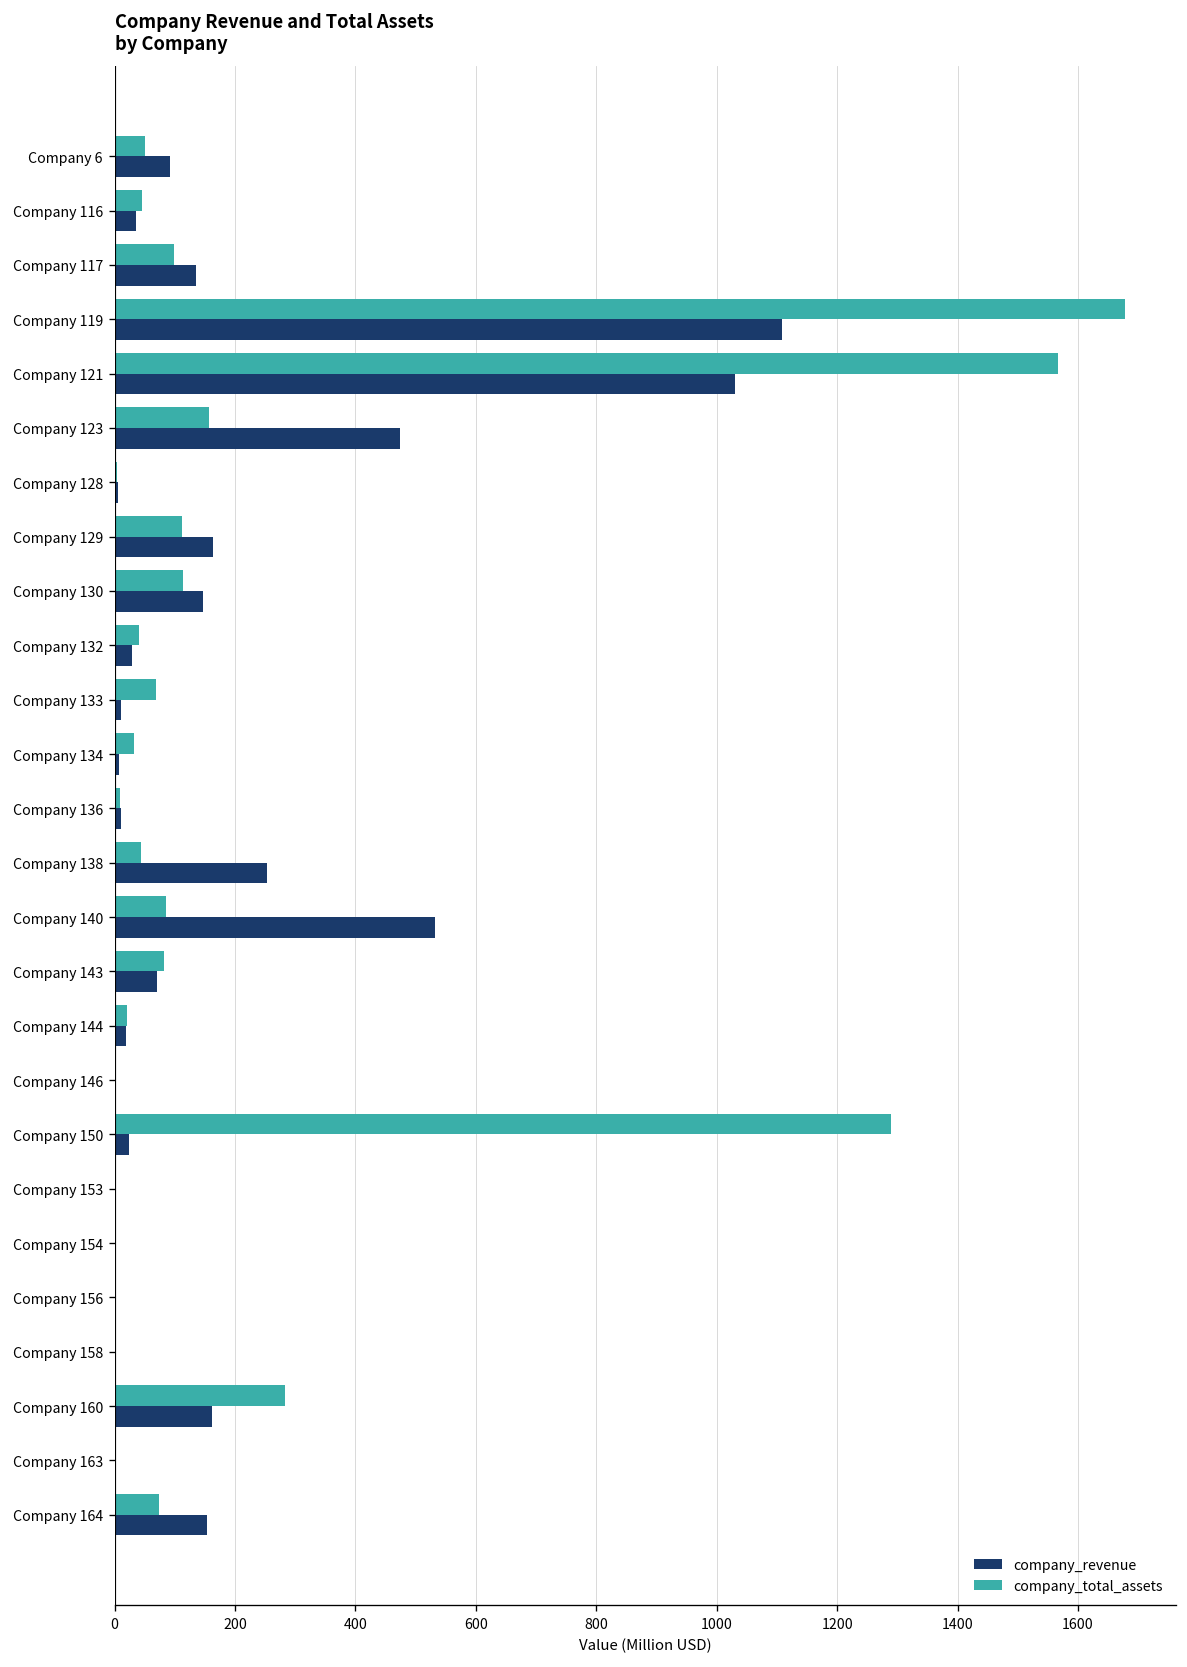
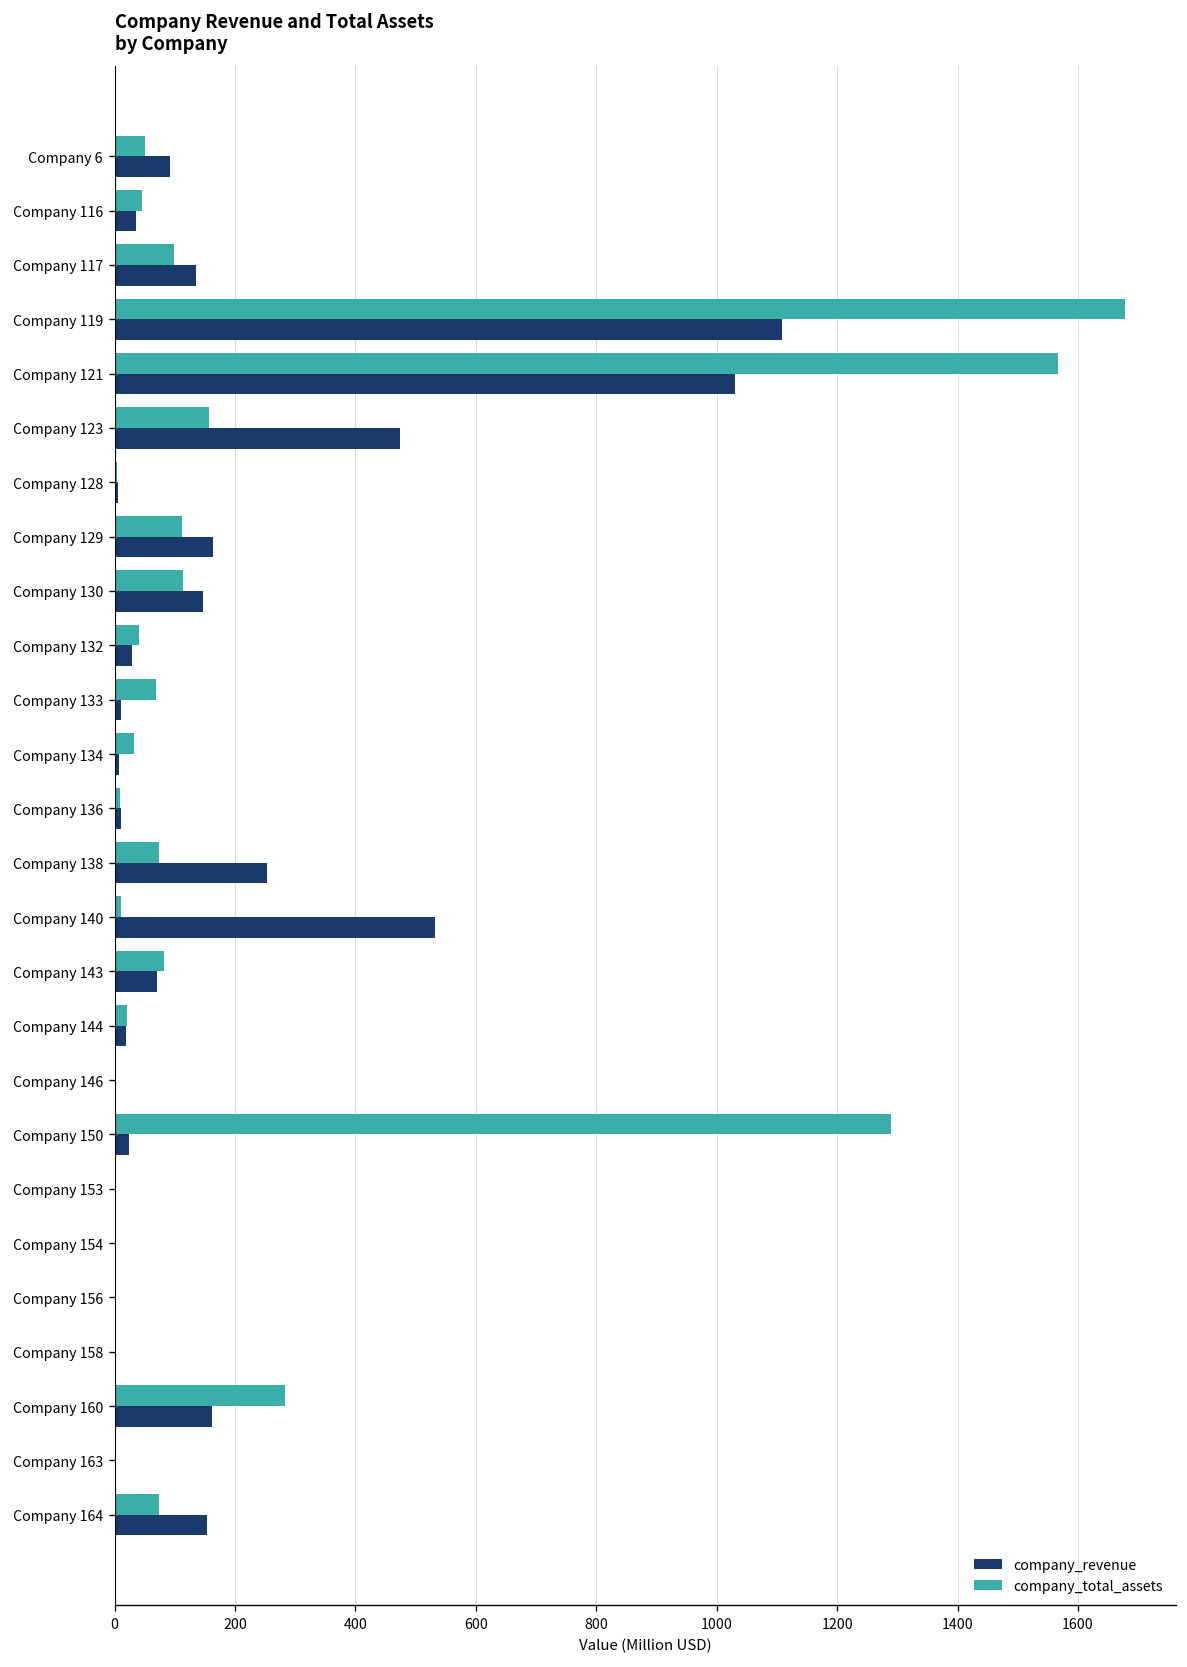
company_total_assets, Company 138: 40 -> 70
company_total_assets, Company 140: 90 -> 10
